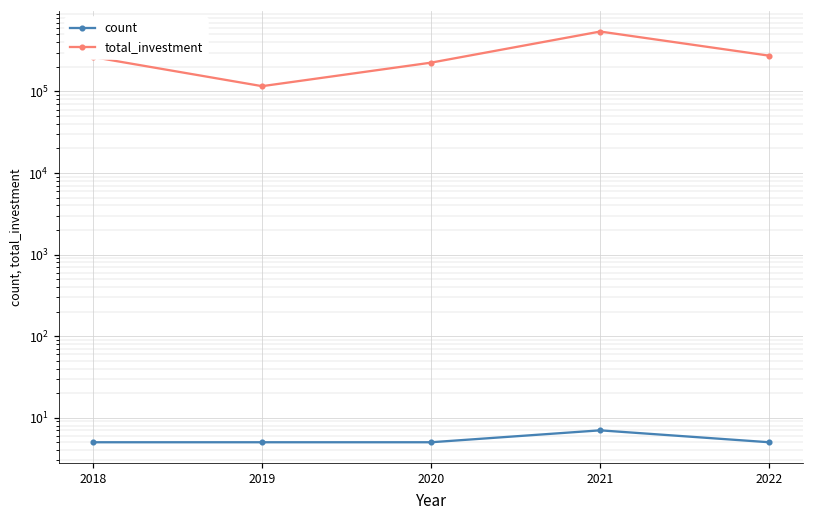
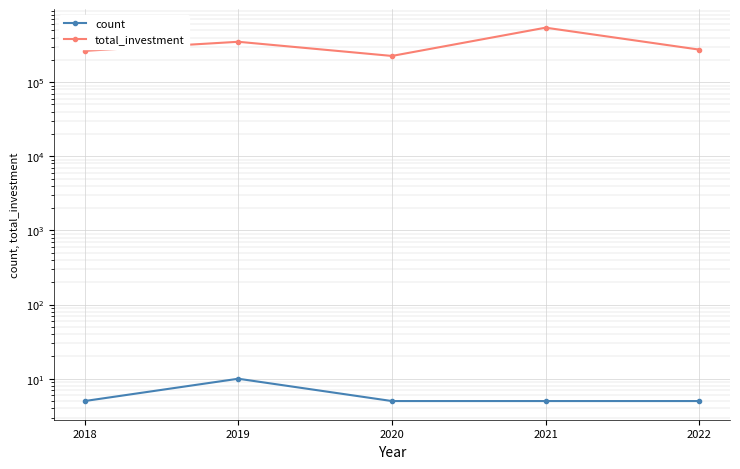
count, 2019: 5 -> 10
total_investment, 2019: 120000 -> 400000
count, 2021: 7 -> 5
